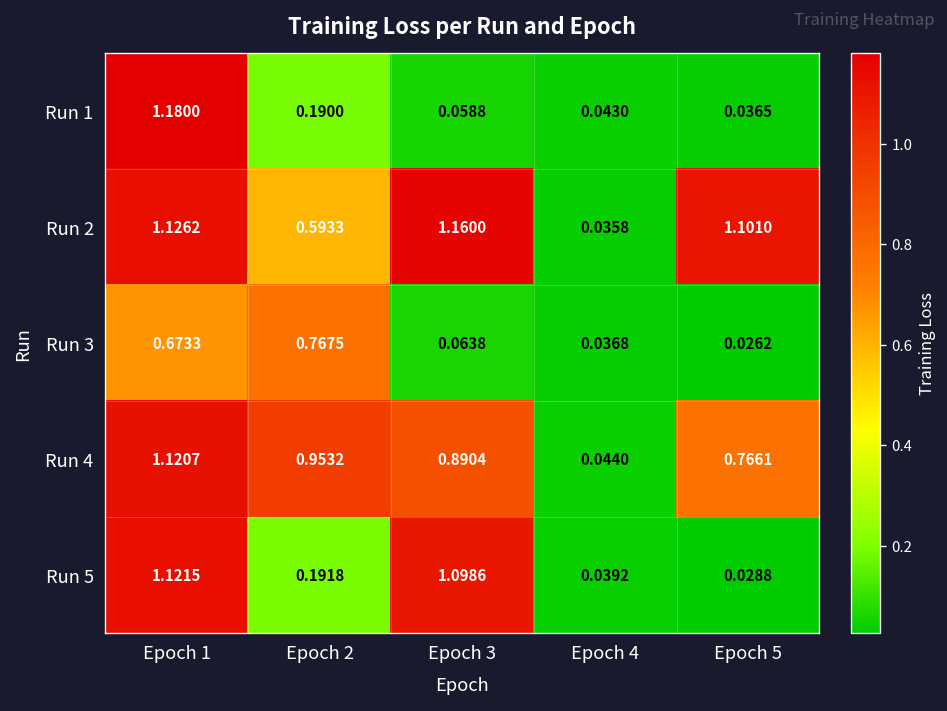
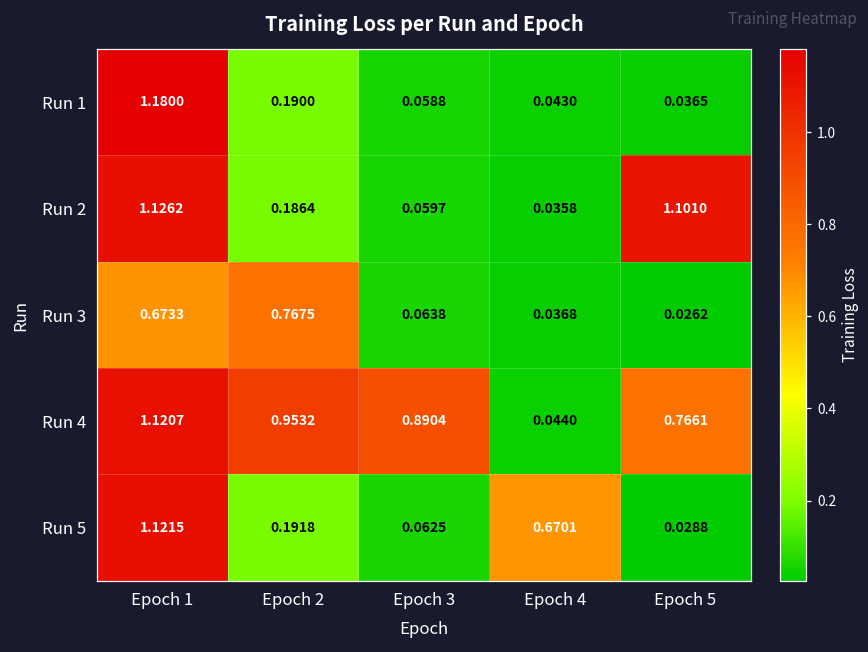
Run 2, Epoch 2: 0.5933 -> 0.1864
Run 2, Epoch 3: 1.1600 -> 0.0597
Run 5, Epoch 3: 1.0986 -> 0.0625
Run 5, Epoch 4: 0.0392 -> 0.6701
